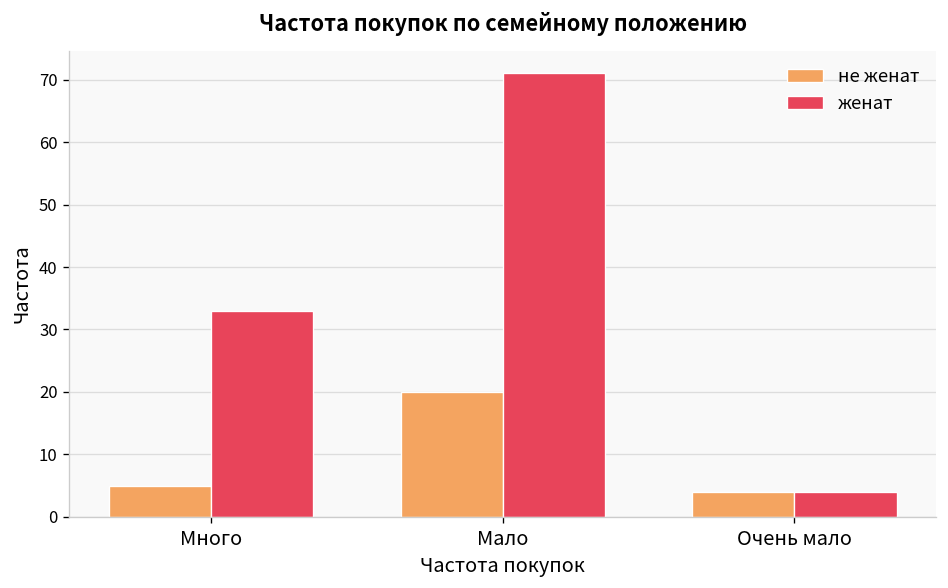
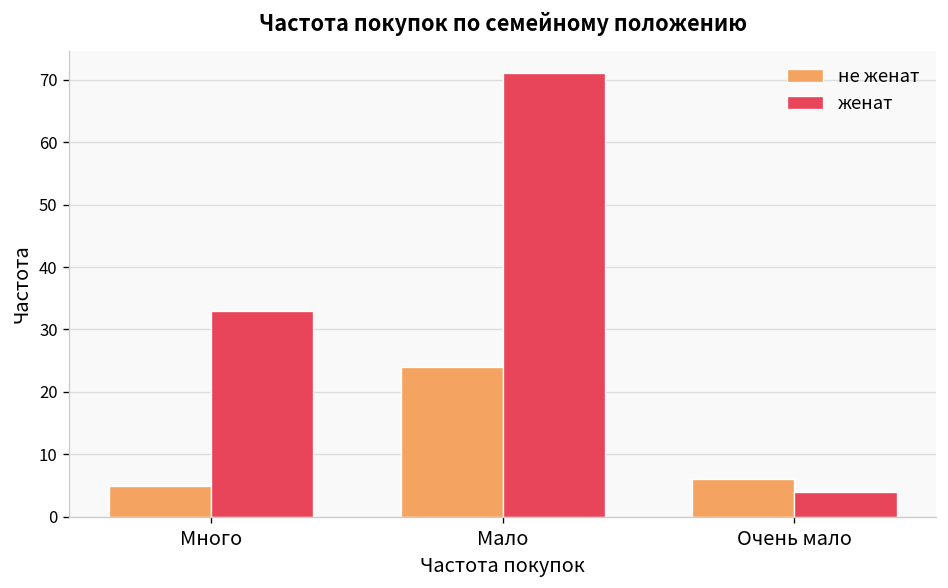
не женат, Мало: 20 -> 24
не женат, Очень мало: 4 -> 6
